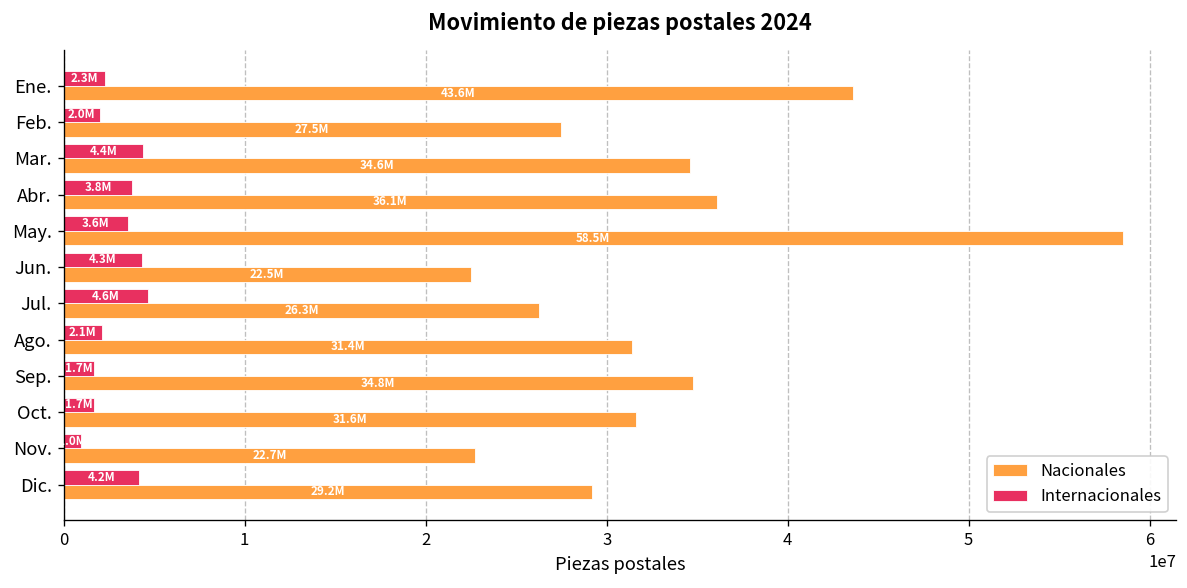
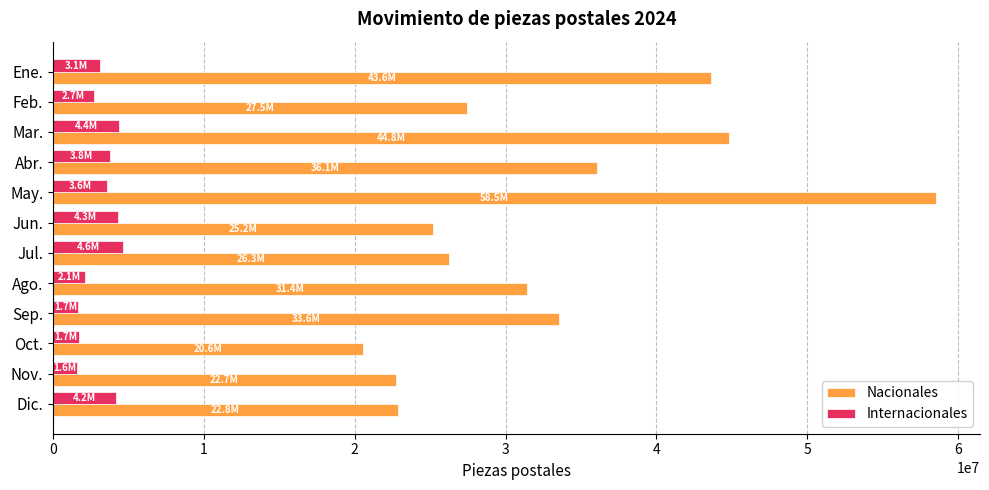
Internacionales, Ene.: 2.3M -> 3.1M
Internacionales, Feb.: 2.0M -> 2.7M
Nacionales, Mar.: 34.6M -> 44.8M
Nacionales, Jun.: 22.5M -> 25.2M
Nacionales, Sep.: 34.8M -> 33.6M
Nacionales, Oct.: 31.6M -> 20.6M
Internacionales, Nov.: 1.0M -> 1.6M
Nacionales, Dic.: 29.2M -> 22.8M
